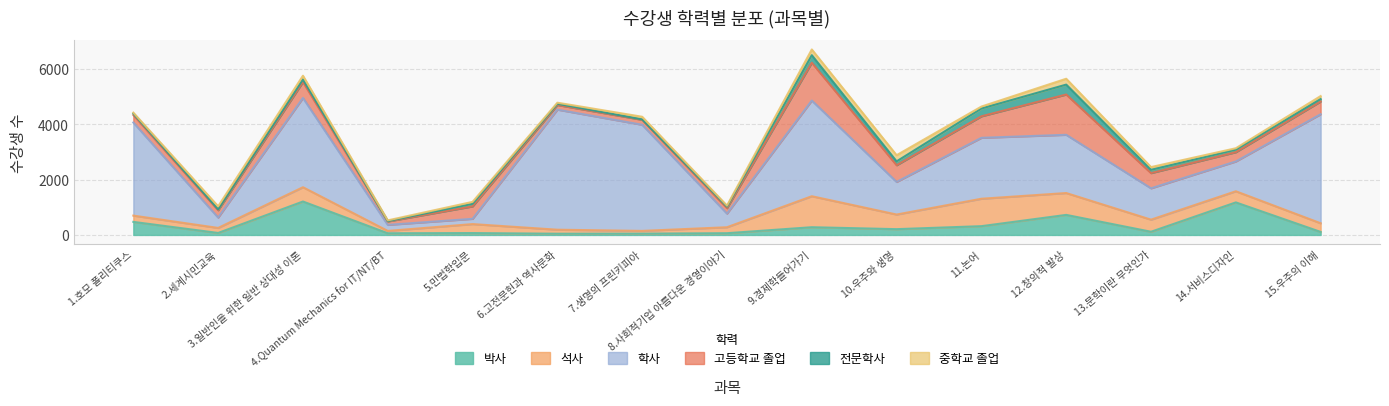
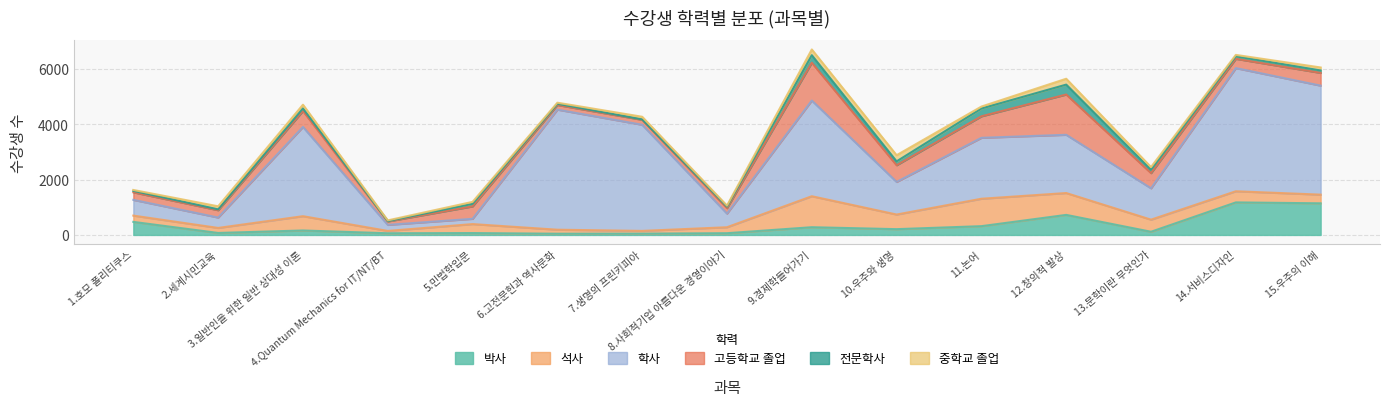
학사, 1.호모 폴리티쿠스: 3400 -> 600
박사, 3.일반인을 위한 일반 상대성 이론: 1200 -> 200
학사, 14.서비스디자인: 1100 -> 4400
박사, 15.우주의 이해: 100 -> 1100
